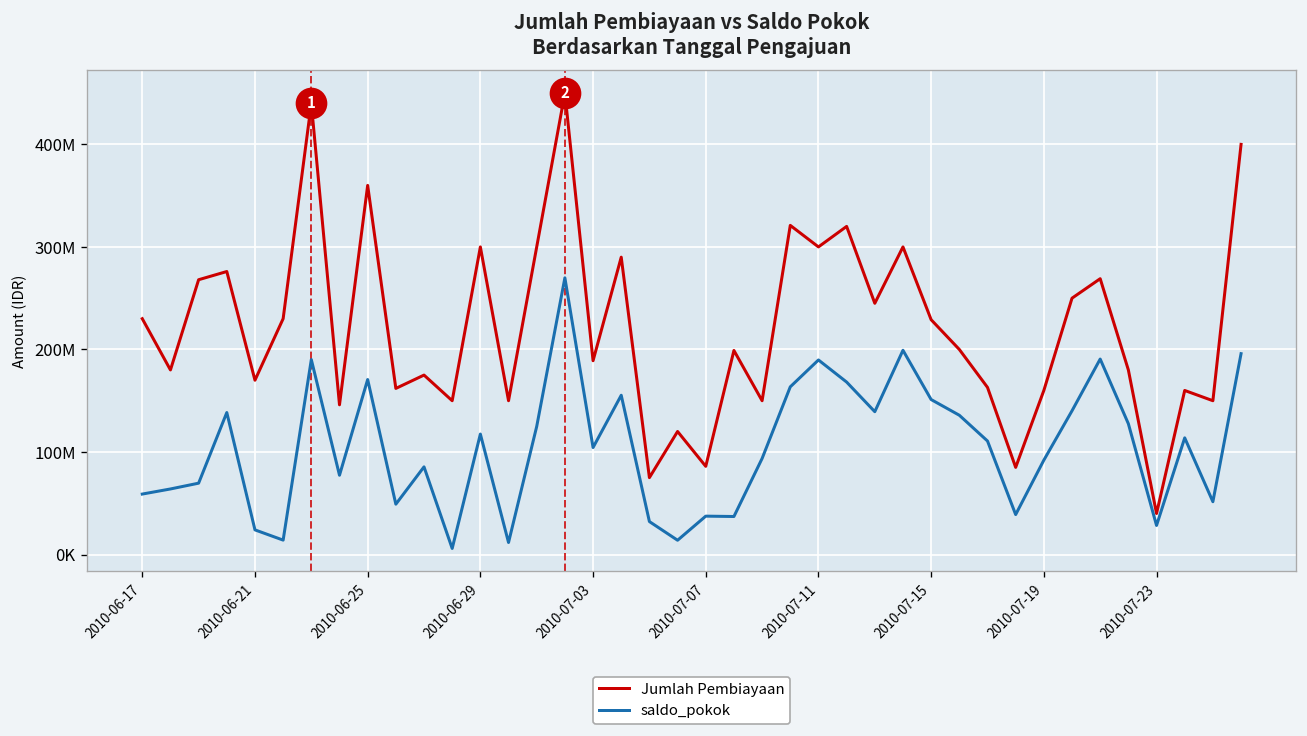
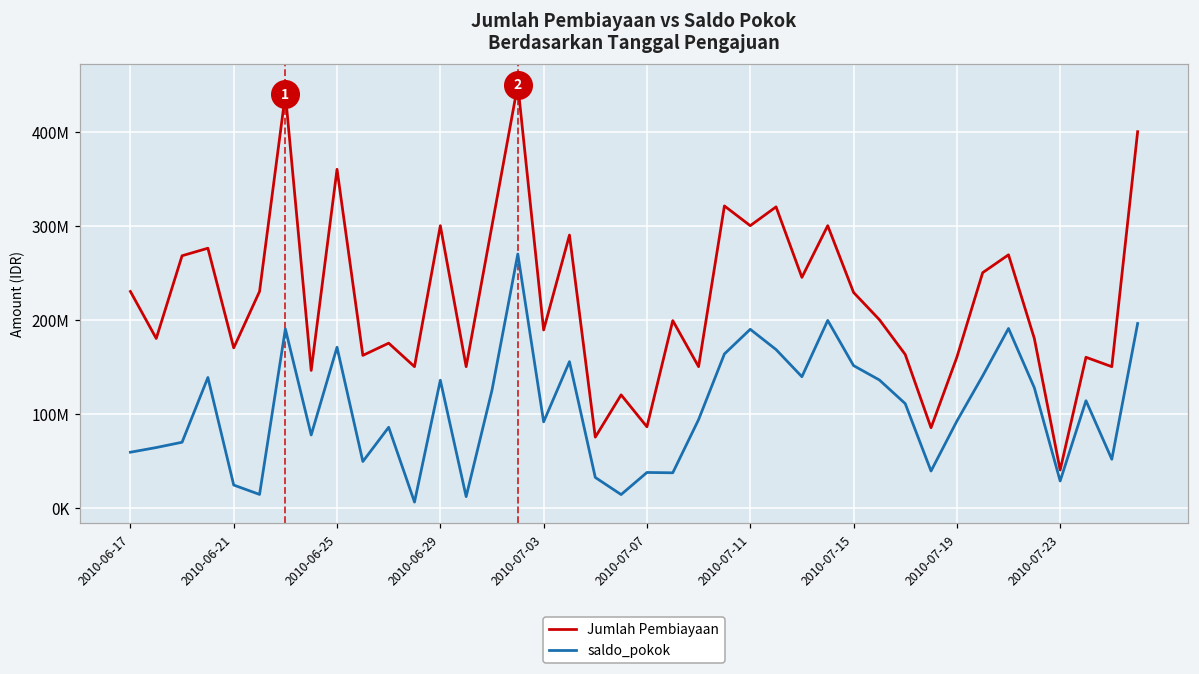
saldo_pokok, 2010-06-29: 120000000 -> 140000000
saldo_pokok, 2010-07-03: 100000000 -> 90000000
